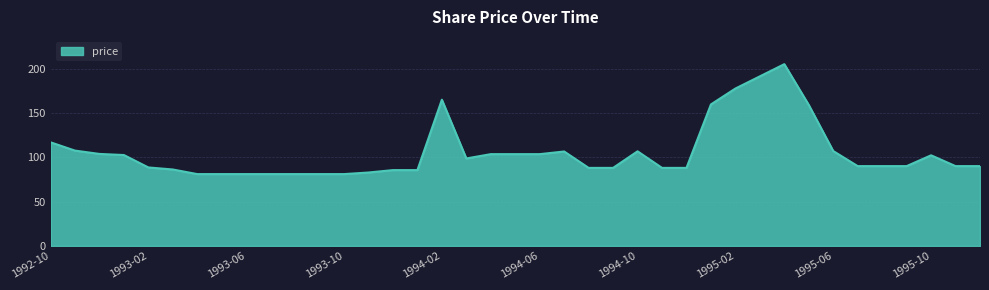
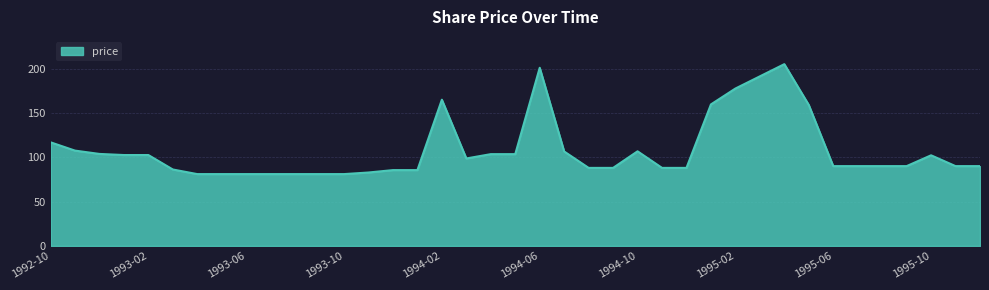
1993-02: 90 -> 100
1994-06: 100 -> 200
1995-06: 110 -> 90
